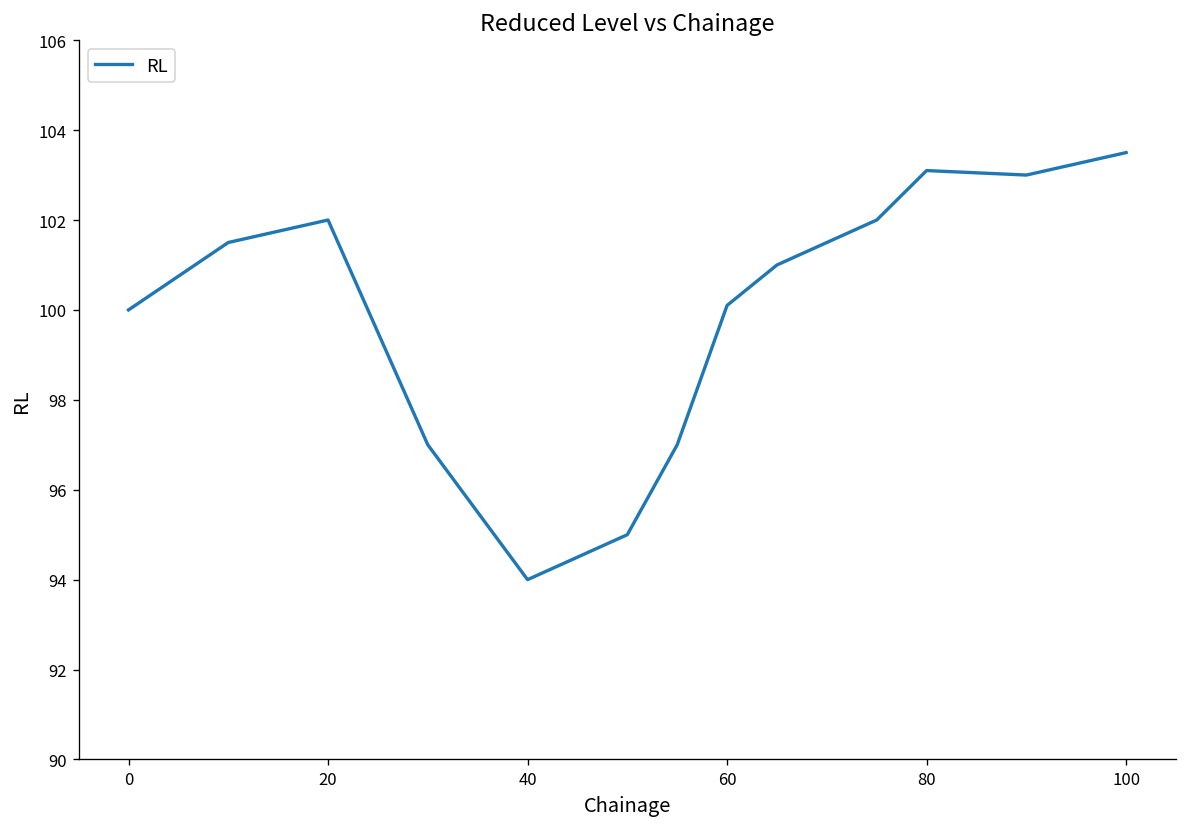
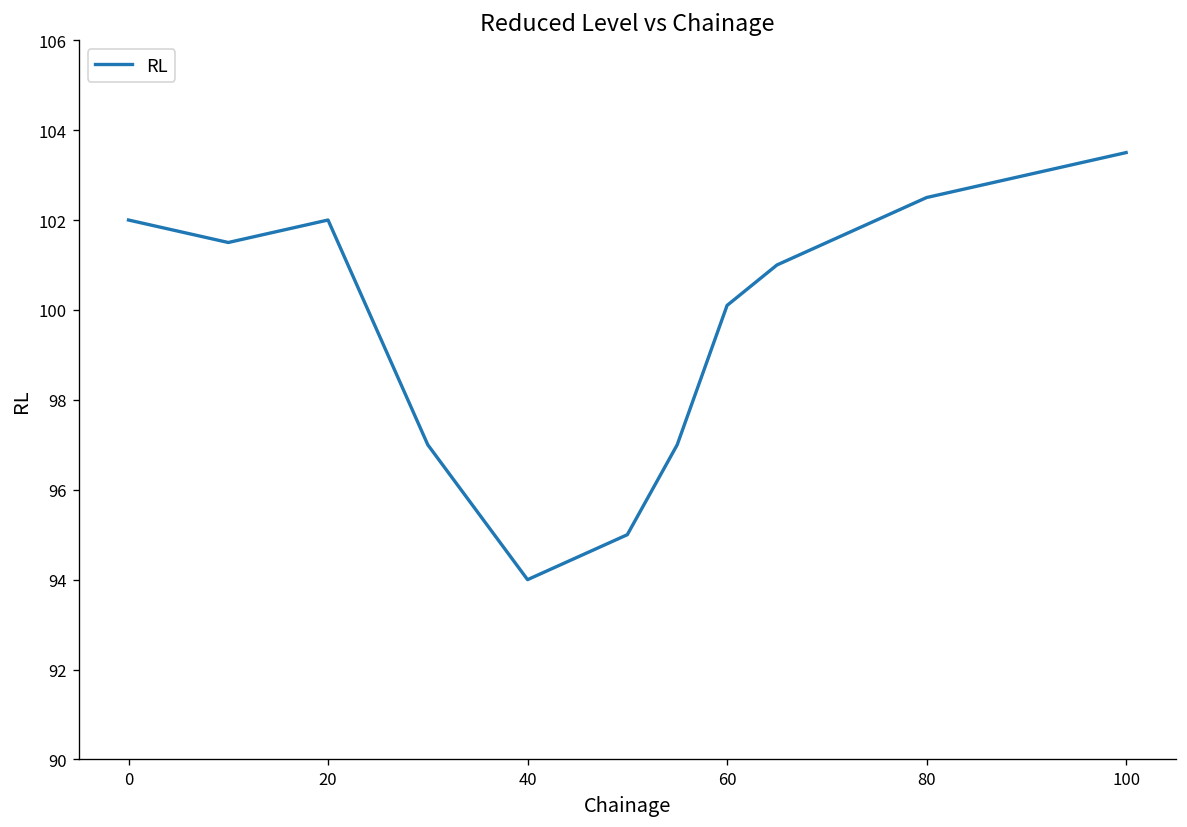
0: 100 -> 102
80: 103.1 -> 102.5
